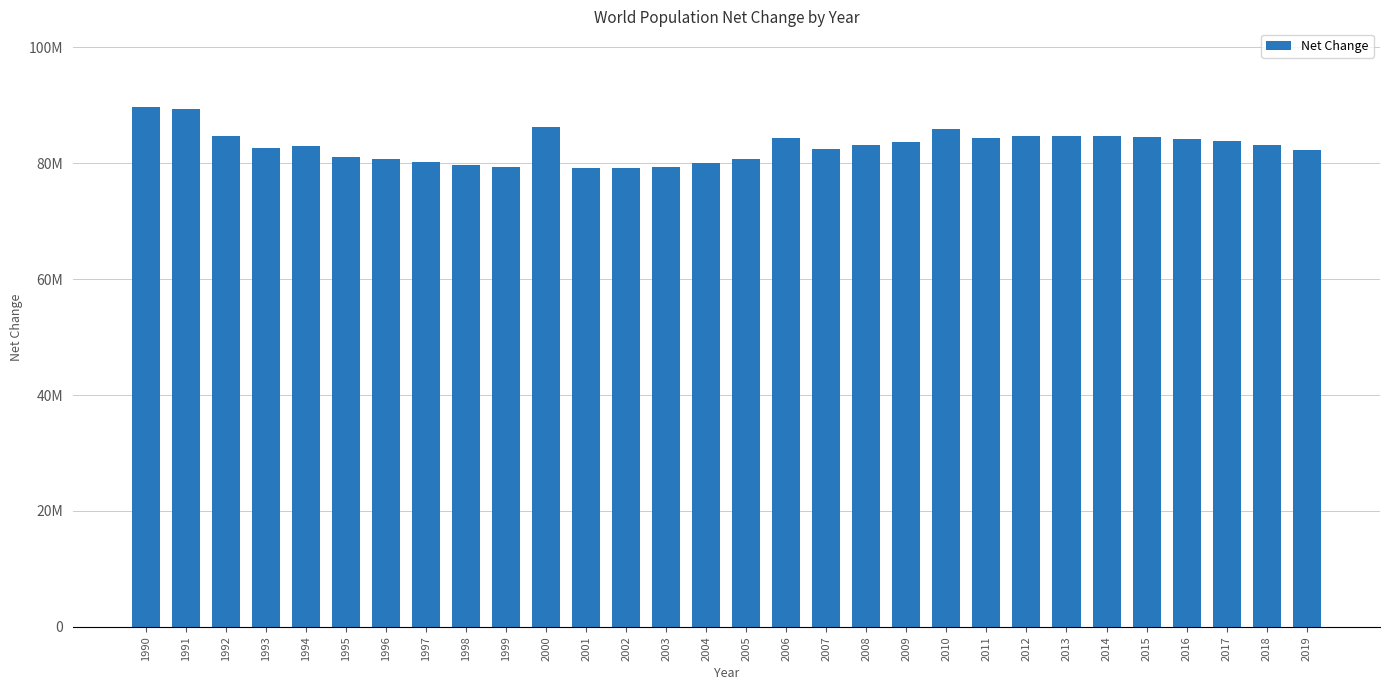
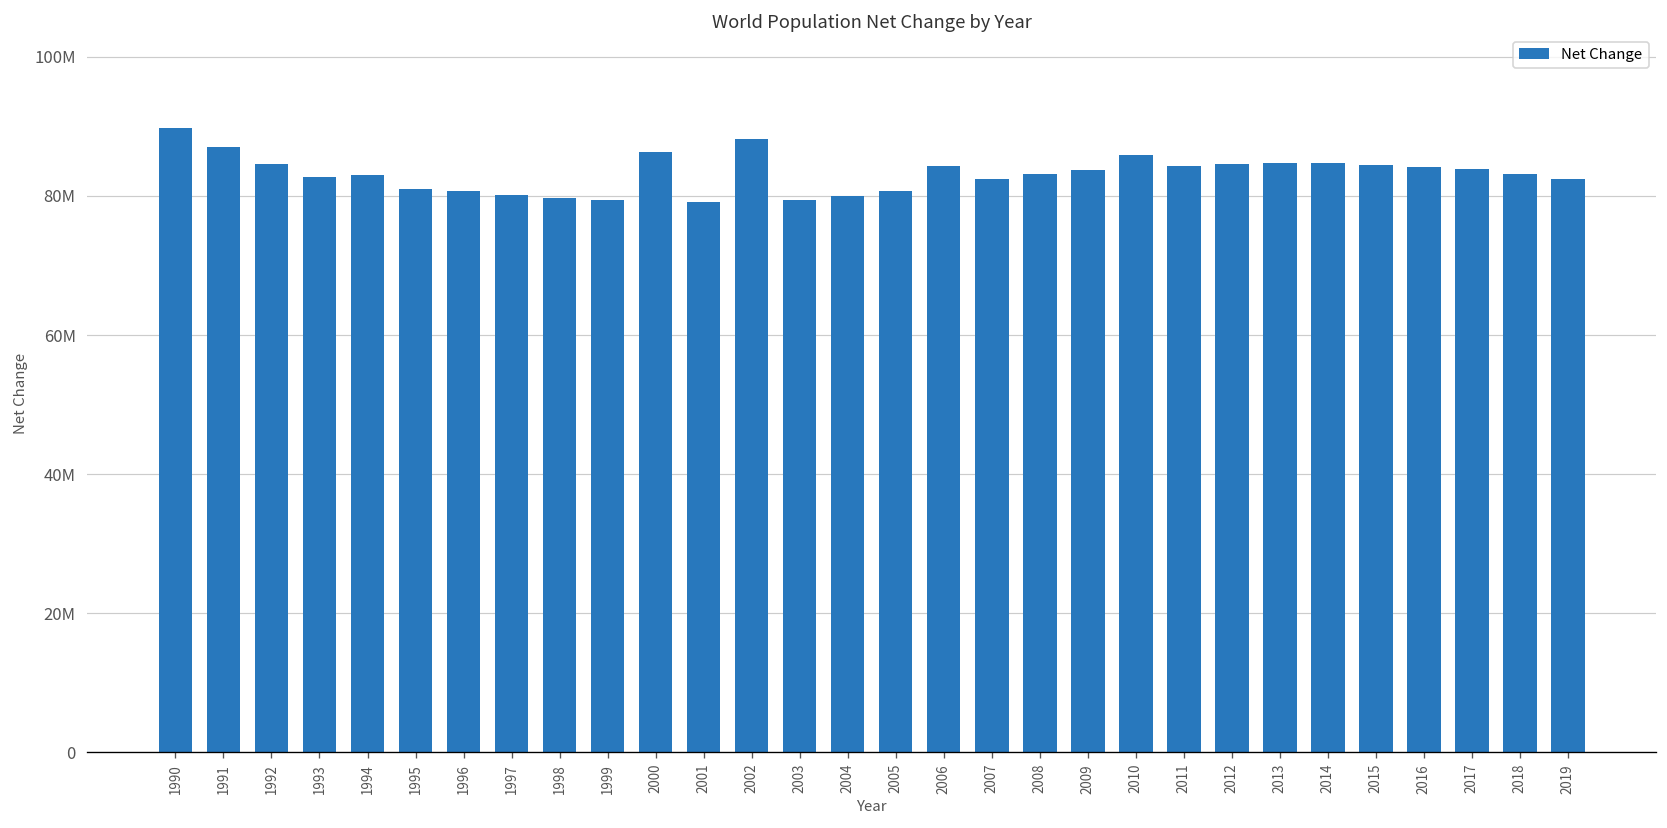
1991: 89000000 -> 87000000
2002: 79000000 -> 88000000
